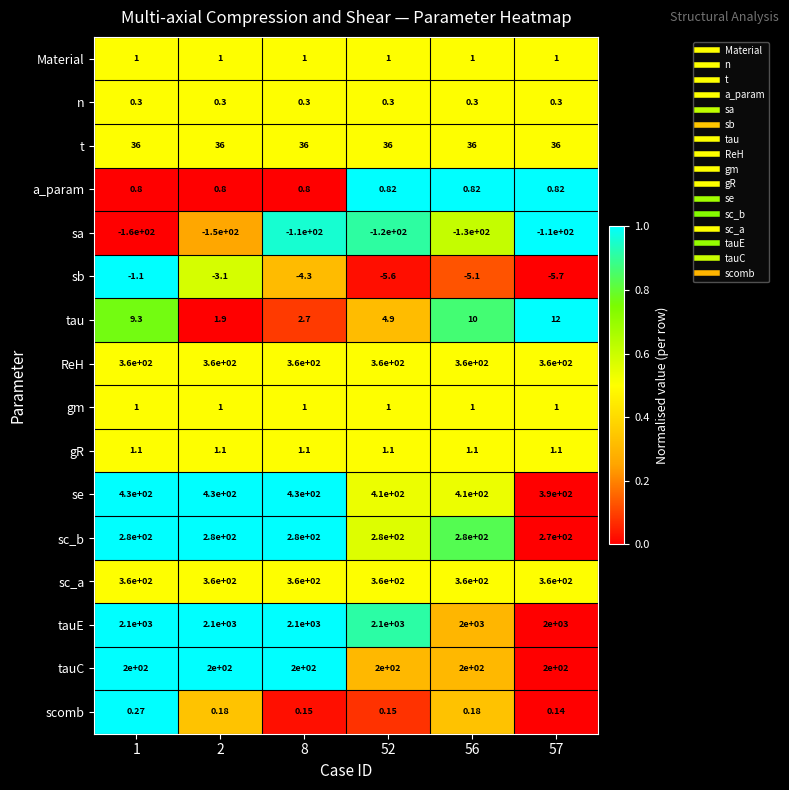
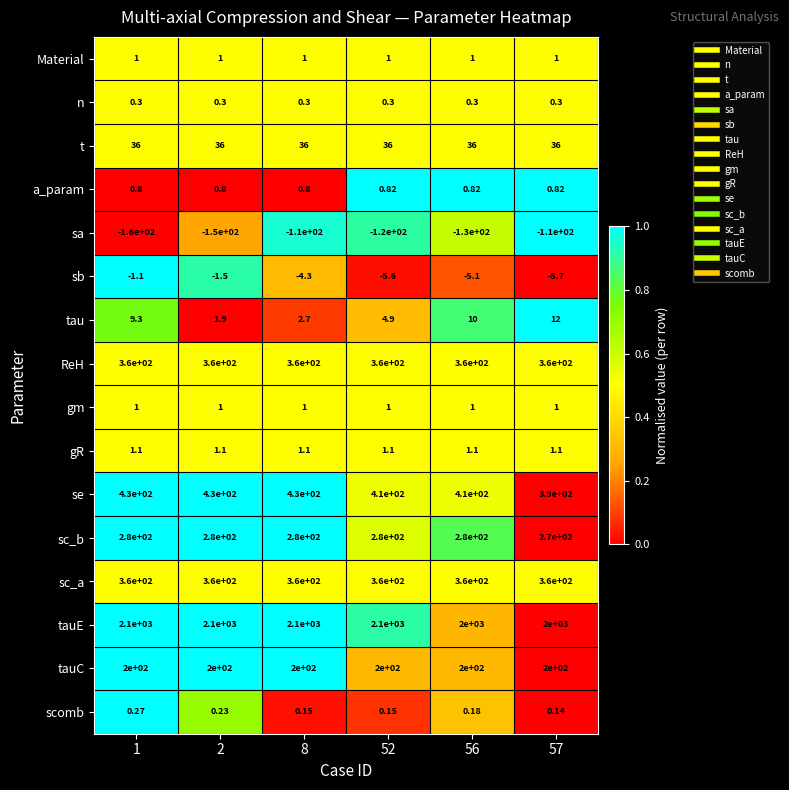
sb, 2: -3.1 -> -1.5
scomb, 2: 0.18 -> 0.23
